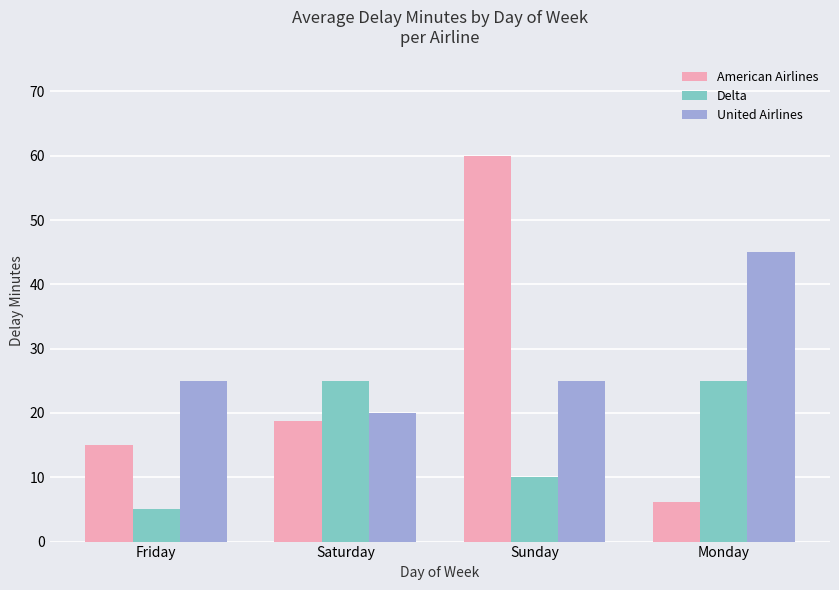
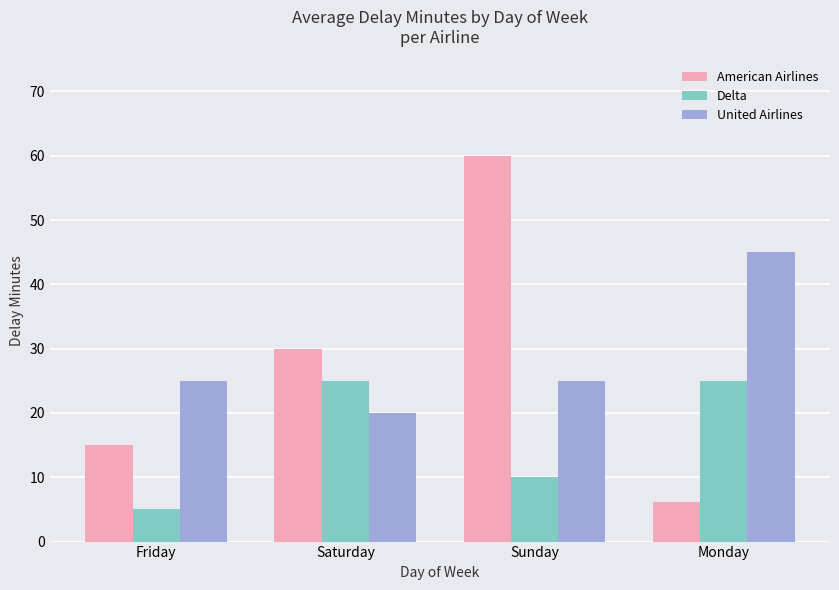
American Airlines, Saturday: 19 -> 30
